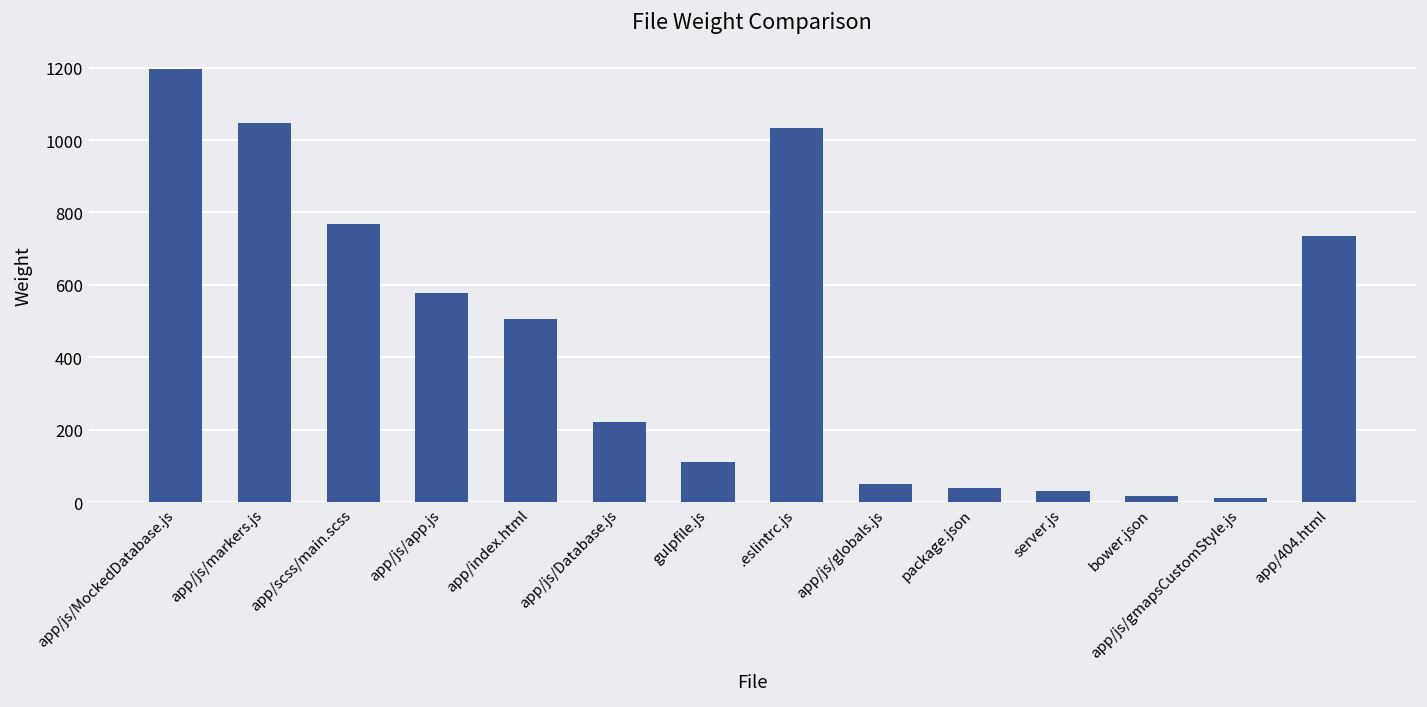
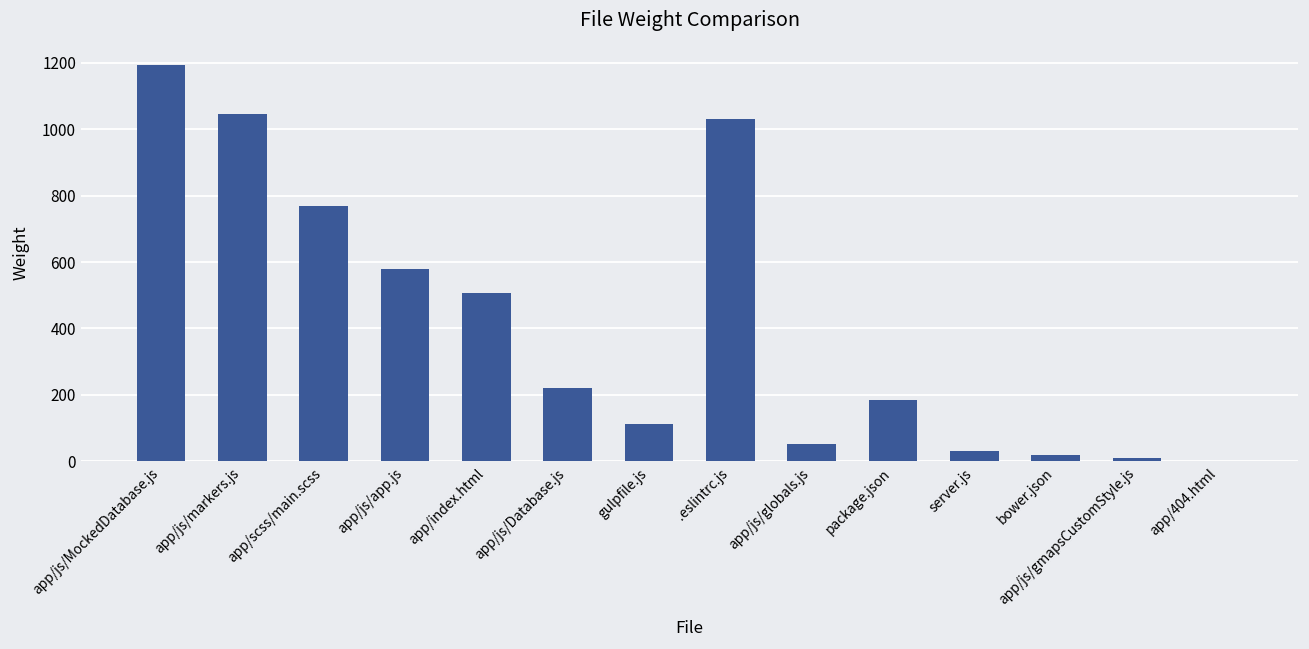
package.json: 40 -> 190
app/404.html: 740 -> 0
